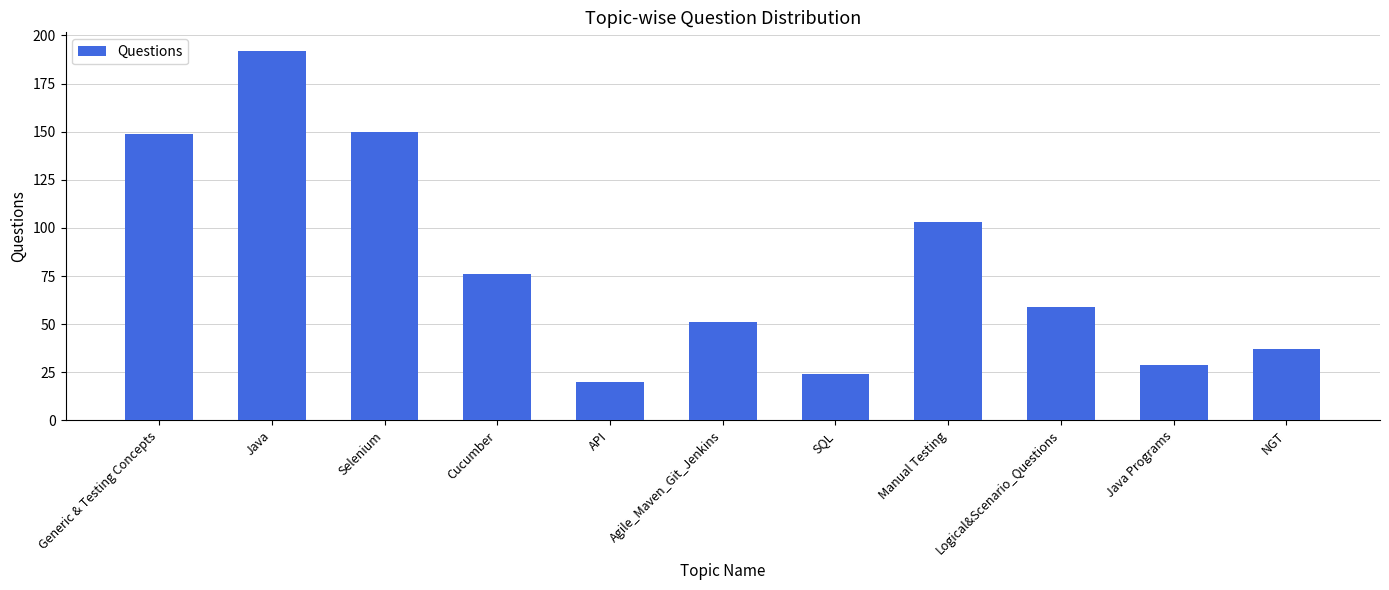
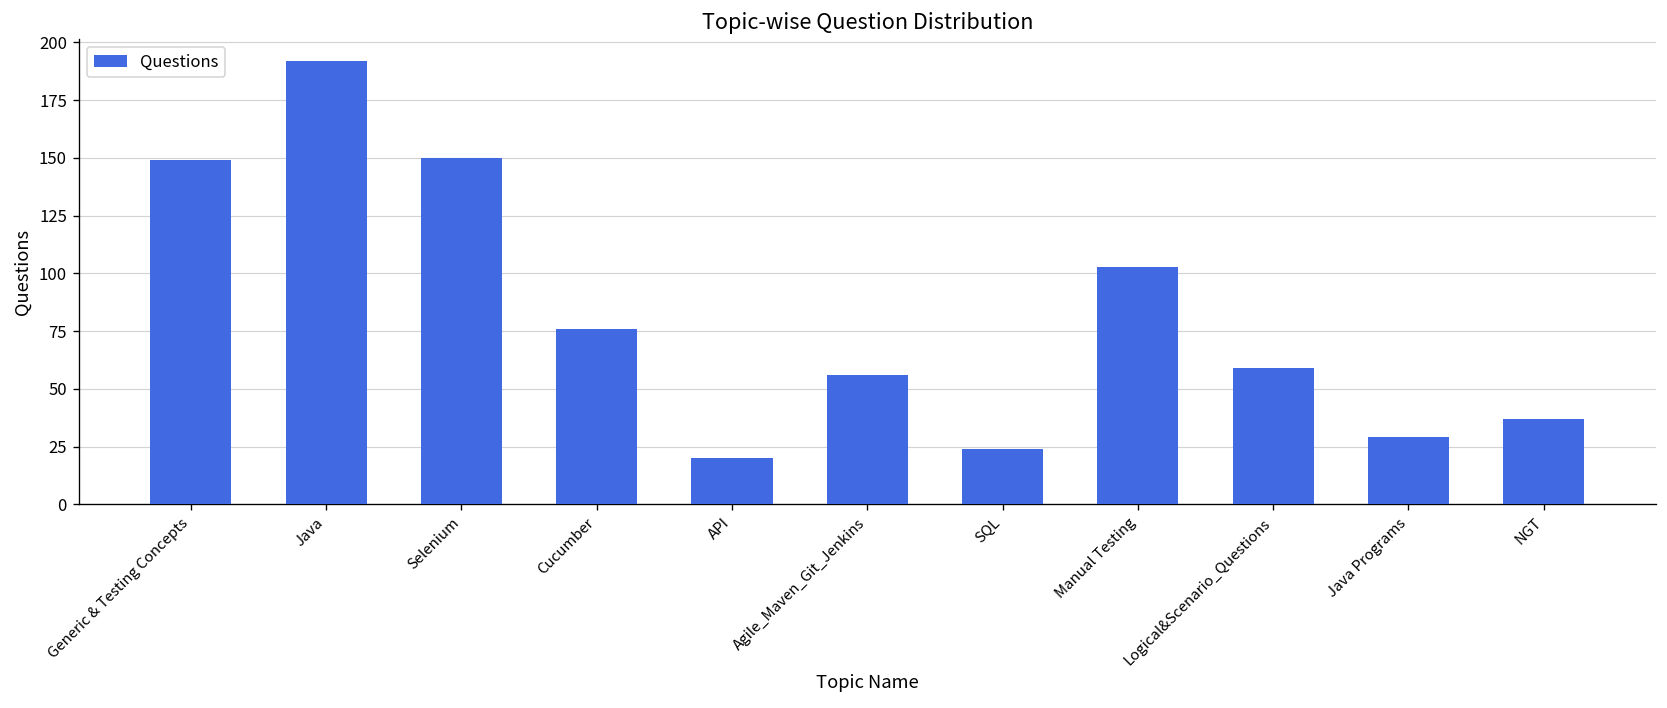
Agile_Maven_Git_Jenkins: 51 -> 56
